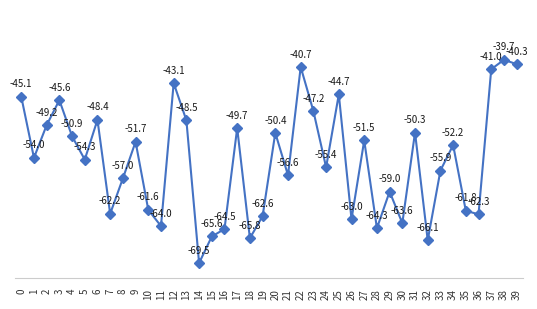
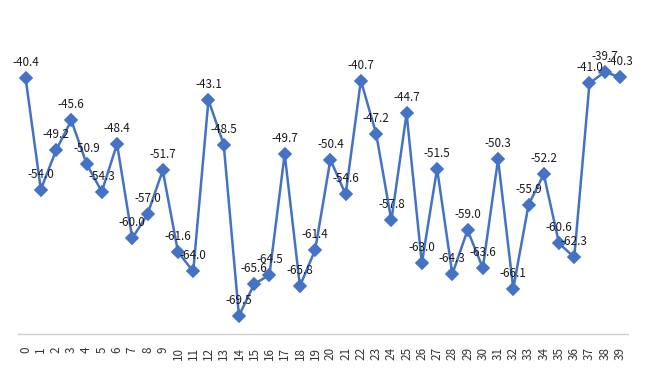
0: -45.1 -> -40.4
7: -62.2 -> -60.0
19: -62.6 -> -61.4
21: -56.6 -> -54.6
24: -55.4 -> -57.8
35: -61.8 -> -60.6
